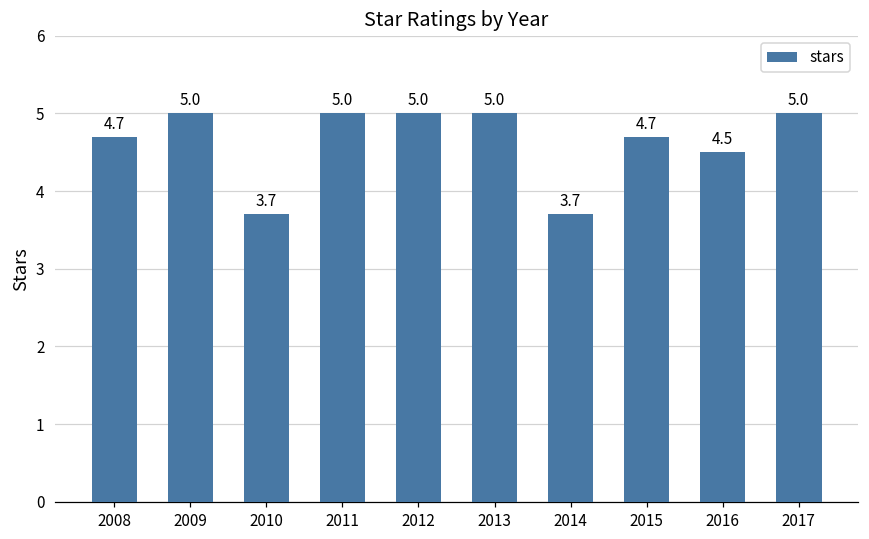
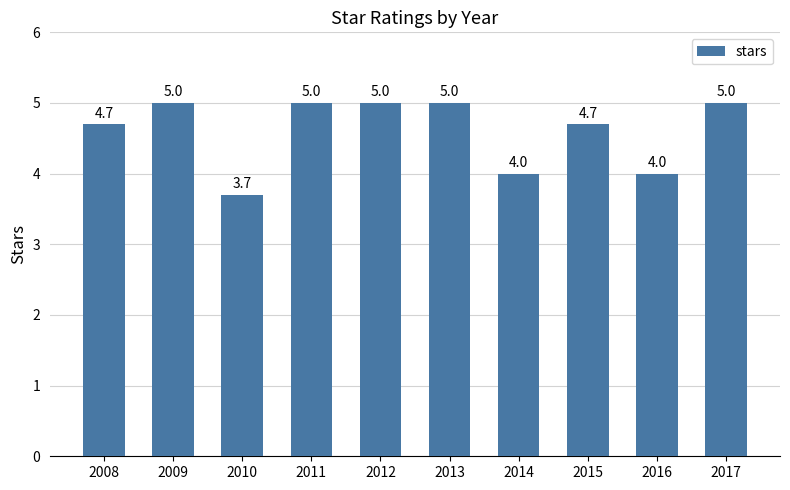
2014: 3.7 -> 4.0
2016: 4.5 -> 4.0
